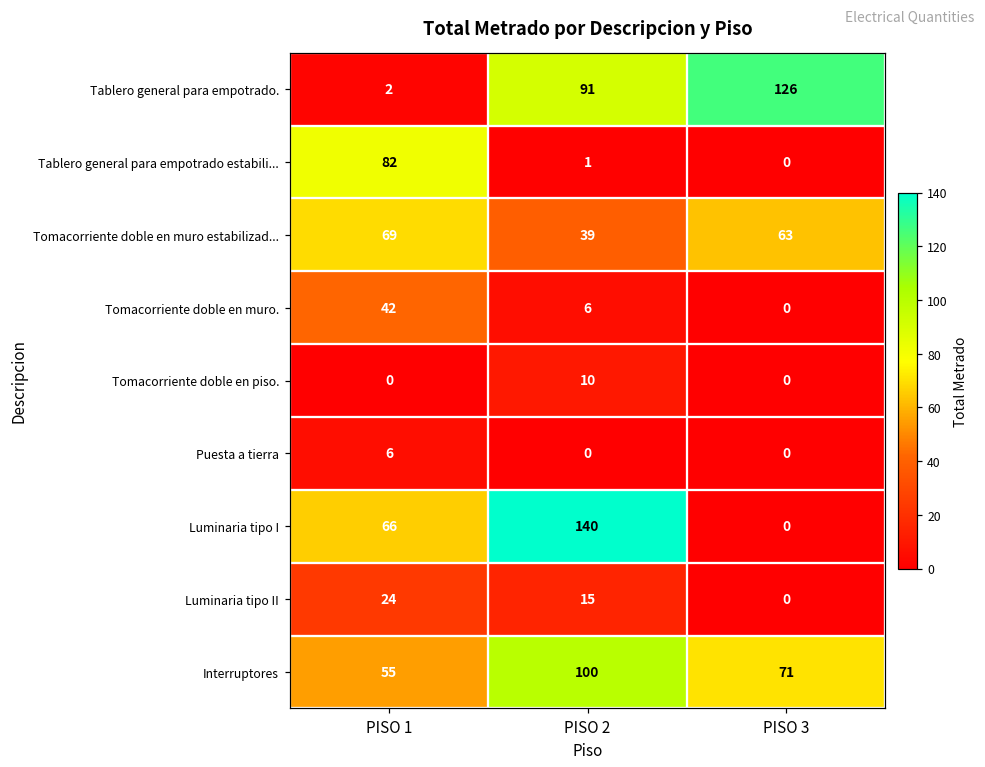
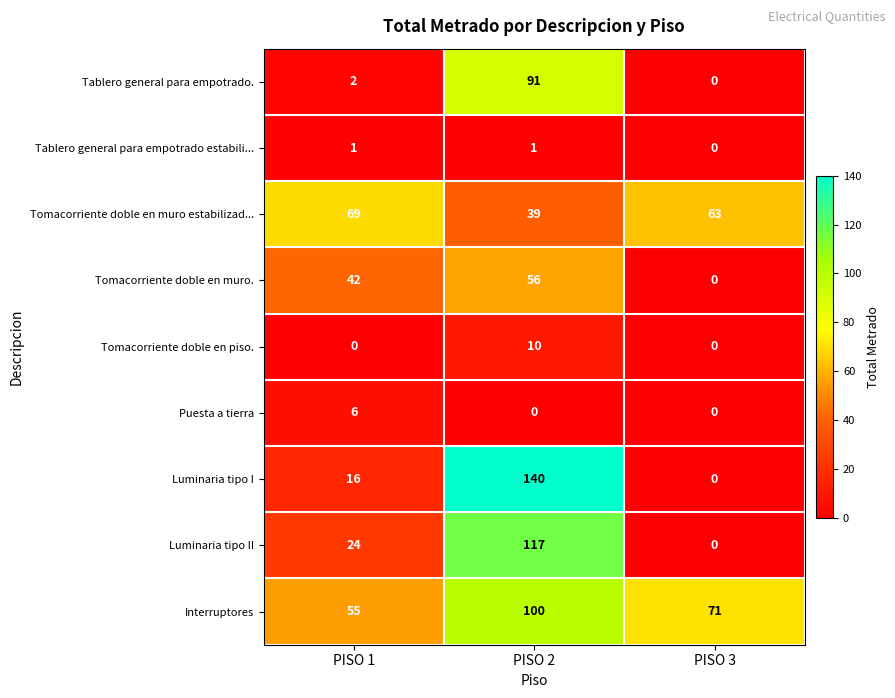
Tablero general para empotrado., PISO 3: 126 -> 0
Tablero general para empotrado estabili..., PISO 1: 82 -> 1
Tomacorriente doble en muro., PISO 2: 6 -> 56
Luminaria tipo I, PISO 1: 66 -> 16
Luminaria tipo II, PISO 2: 15 -> 117
